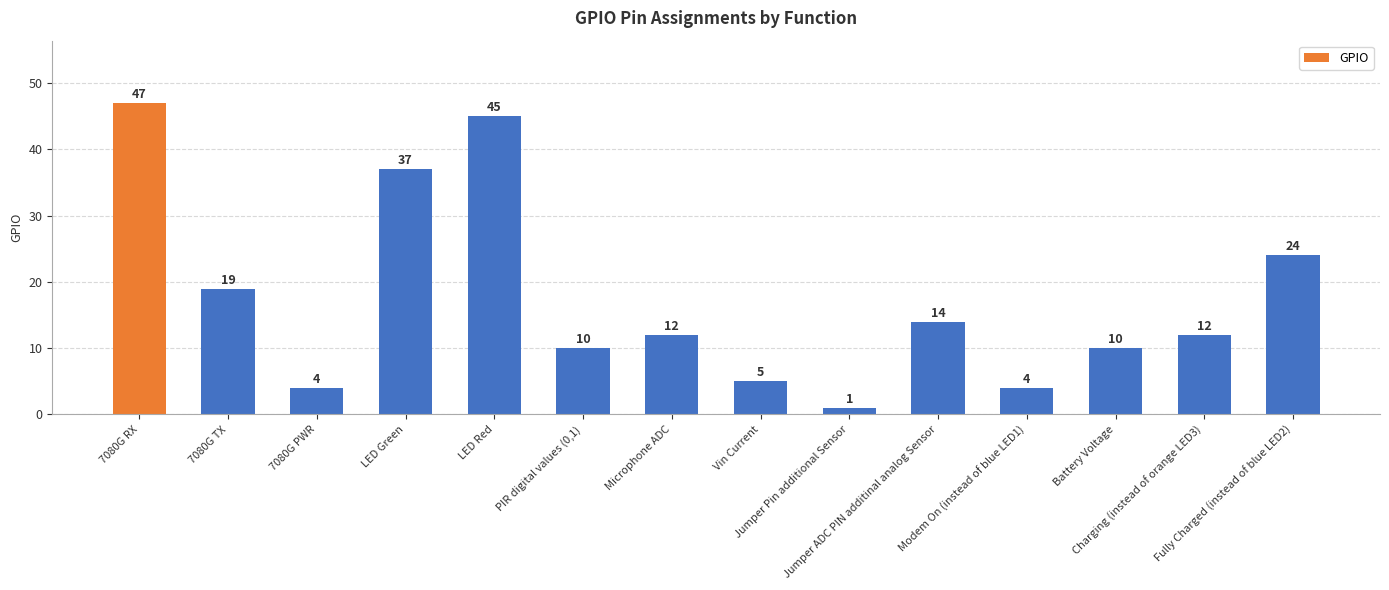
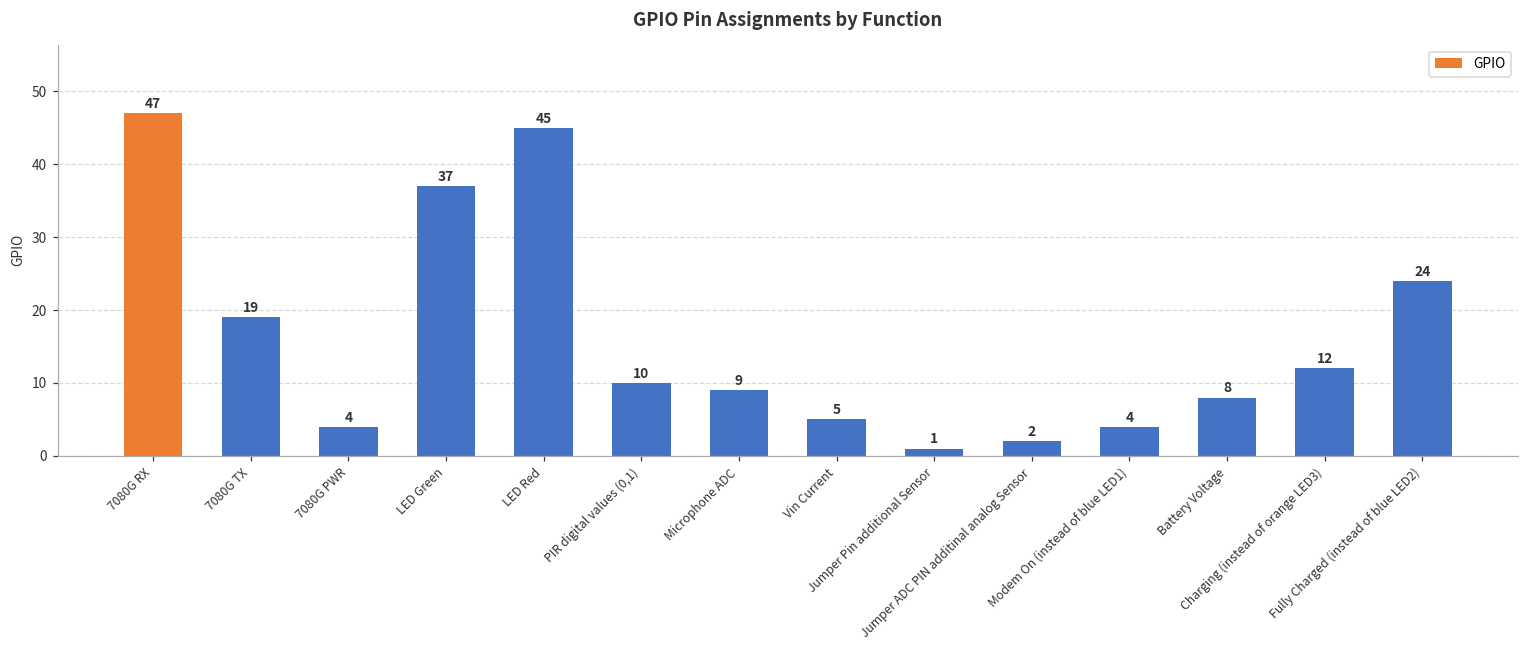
Microphone ADC: 12 -> 9
Jumper ADC PIN additinal analog Sensor: 14 -> 2
Battery Voltage: 10 -> 8
